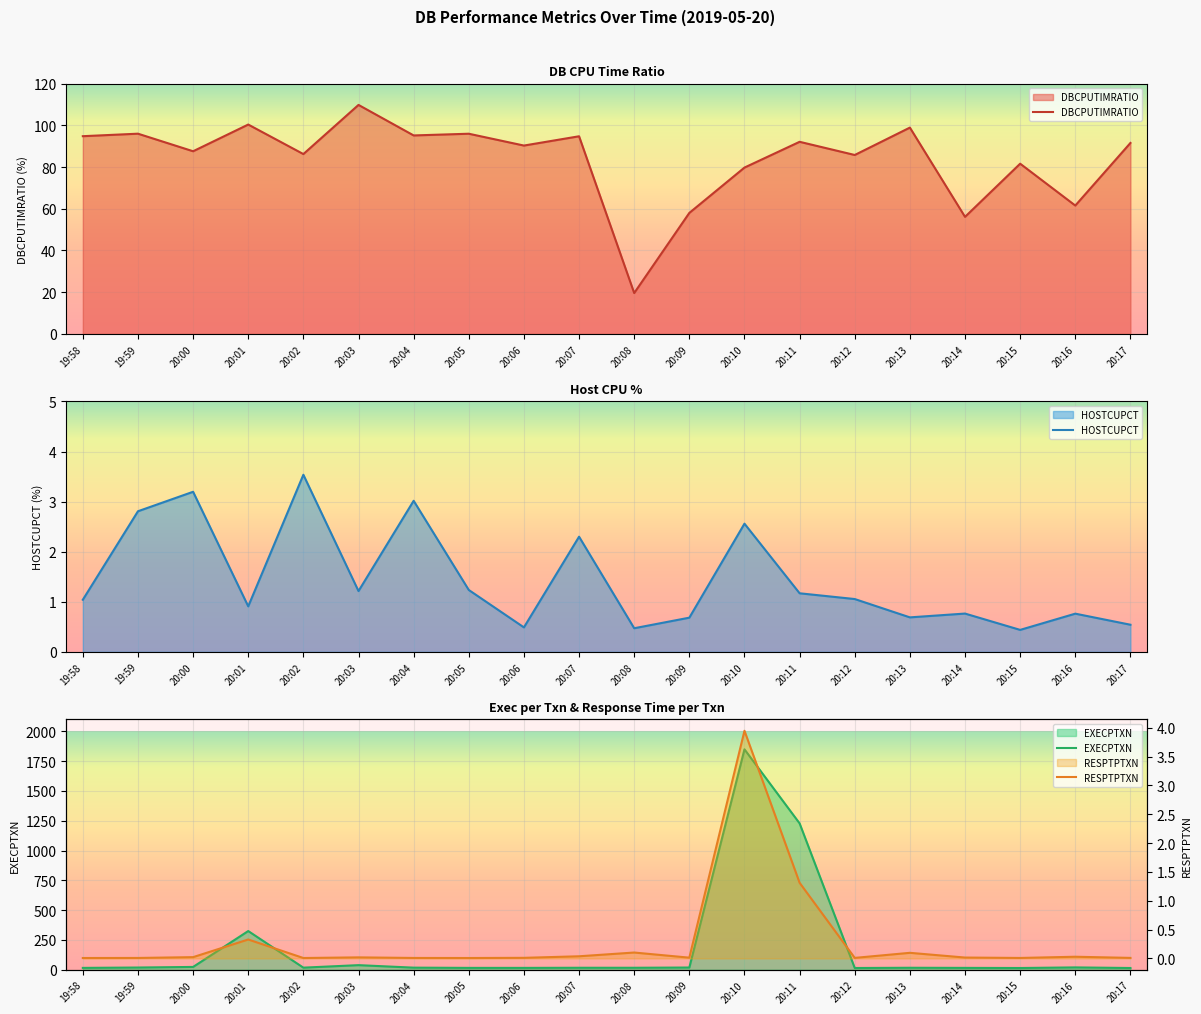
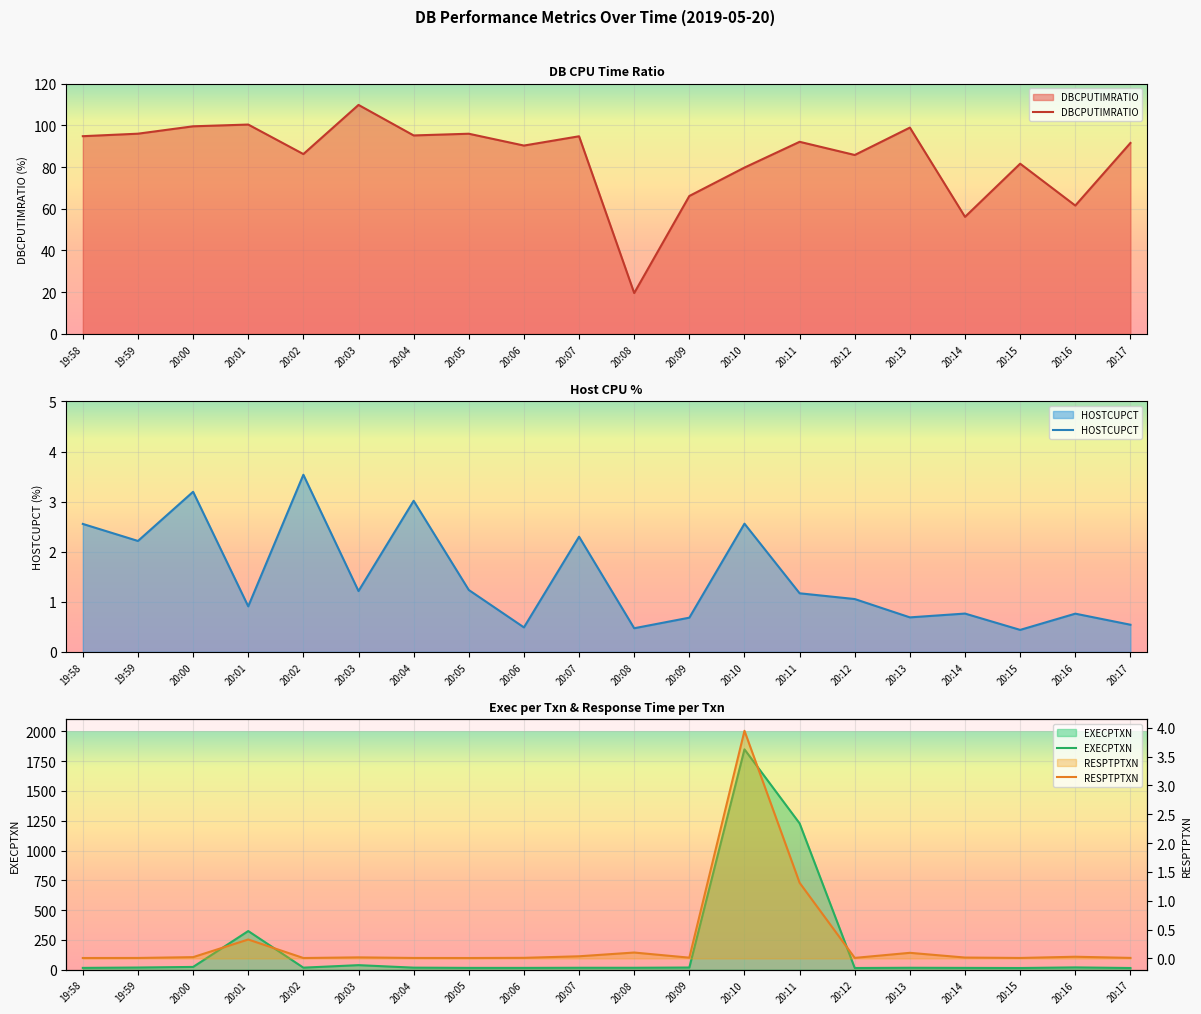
DB CPU Time Ratio, 20:00: 88 -> 100
DB CPU Time Ratio, 20:09: 58 -> 66
Host CPU %, 19:58: 1.0 -> 2.6
Host CPU %, 19:59: 2.8 -> 2.2
